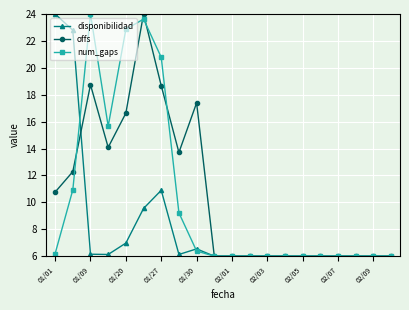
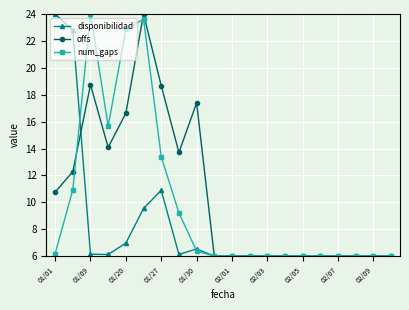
num_gaps, 01/27: 20.8 -> 13.4
